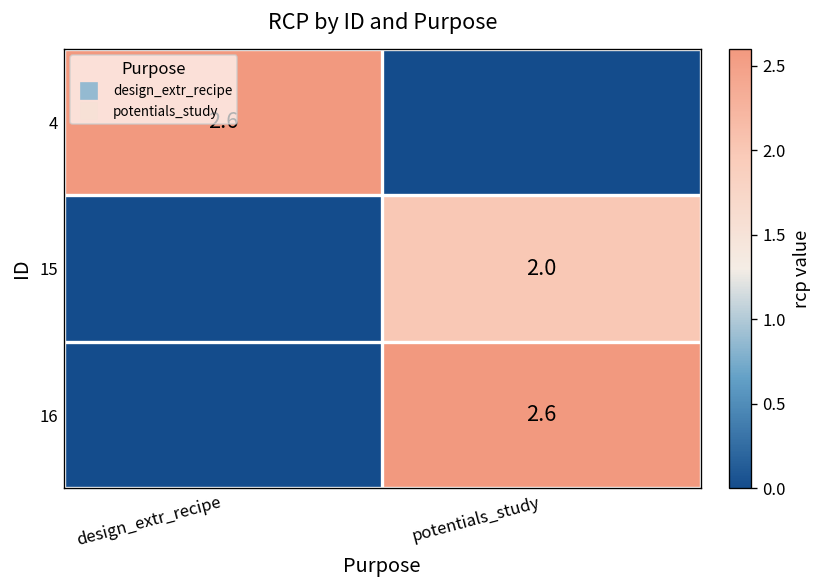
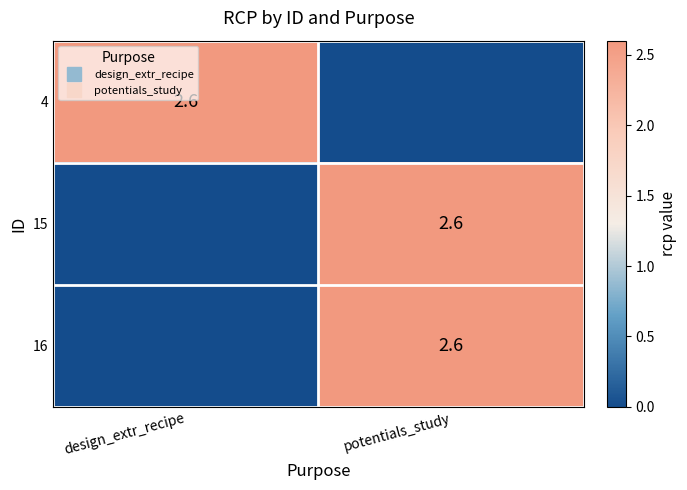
15, potentials_study: 2.0 -> 2.6
